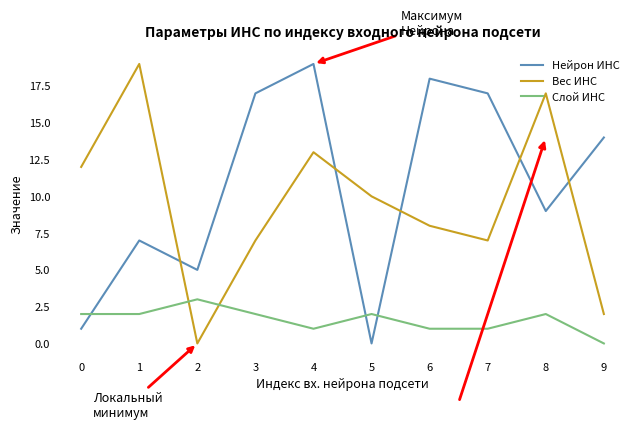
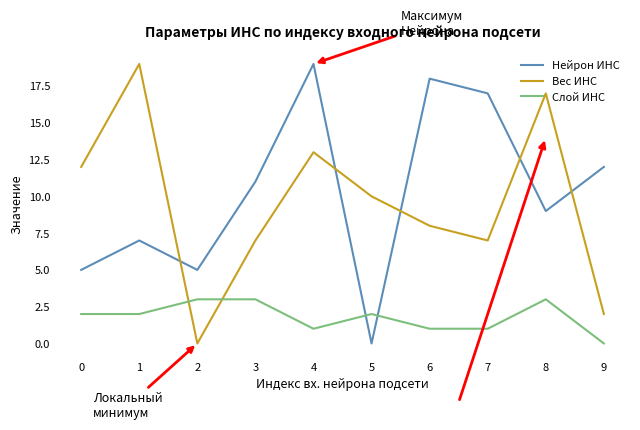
Нейрон ИНС, 0: 1 -> 5
Нейрон ИНС, 3: 17 -> 11
Слой ИНС, 3: 2 -> 3
Слой ИНС, 8: 2 -> 3
Нейрон ИНС, 9: 14 -> 12
